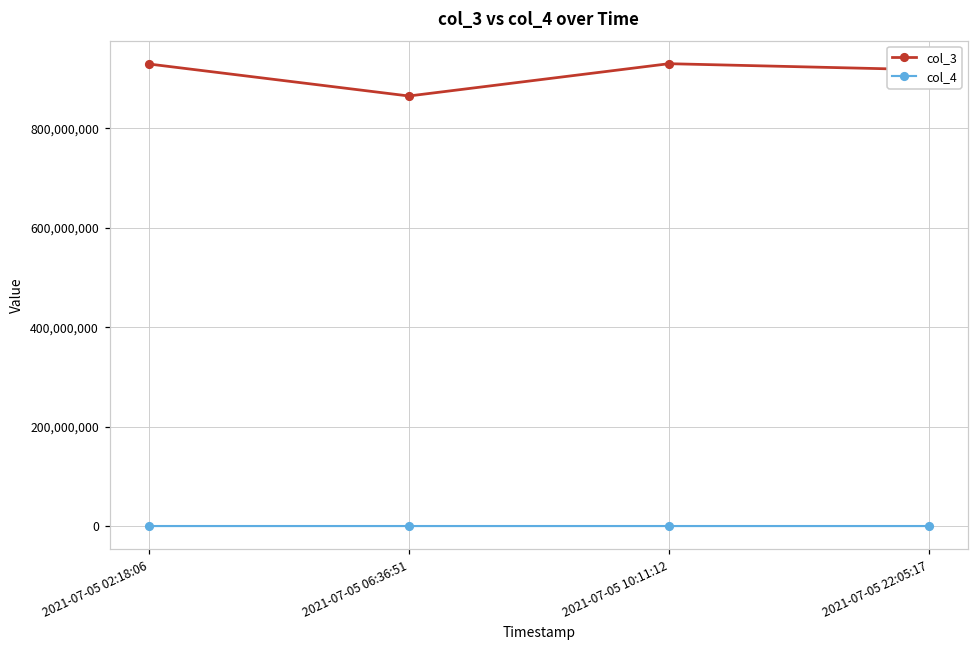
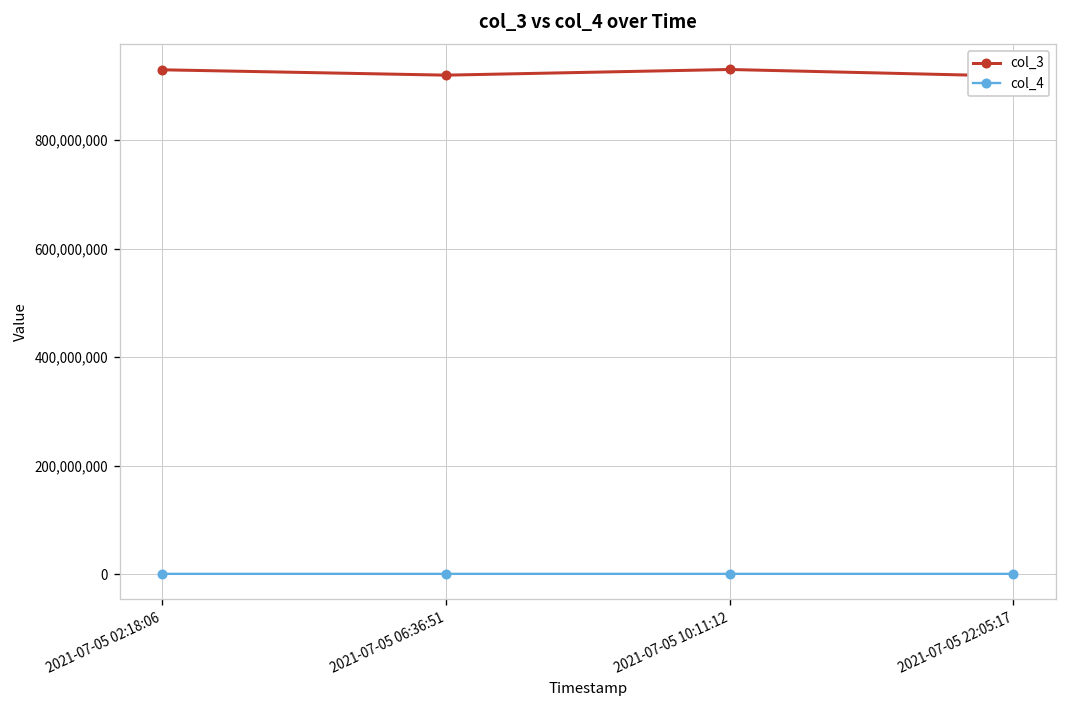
col_3, 2021-07-05 06:36:51: 870,000,000 -> 920,000,000
